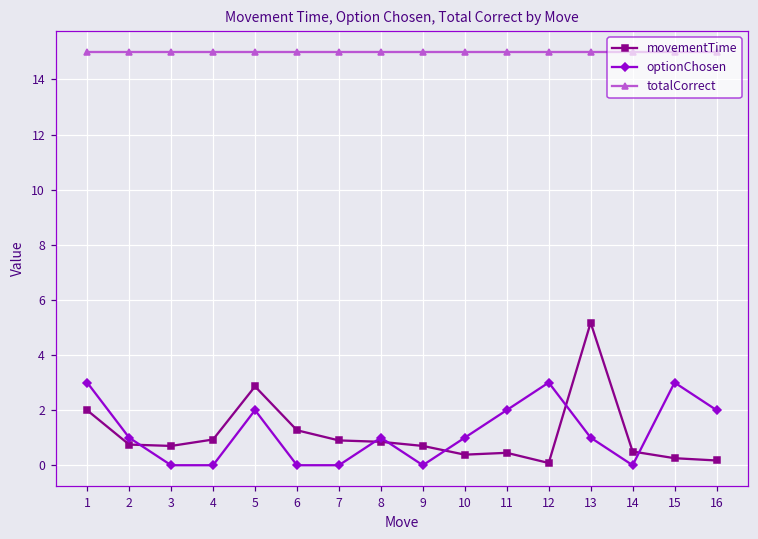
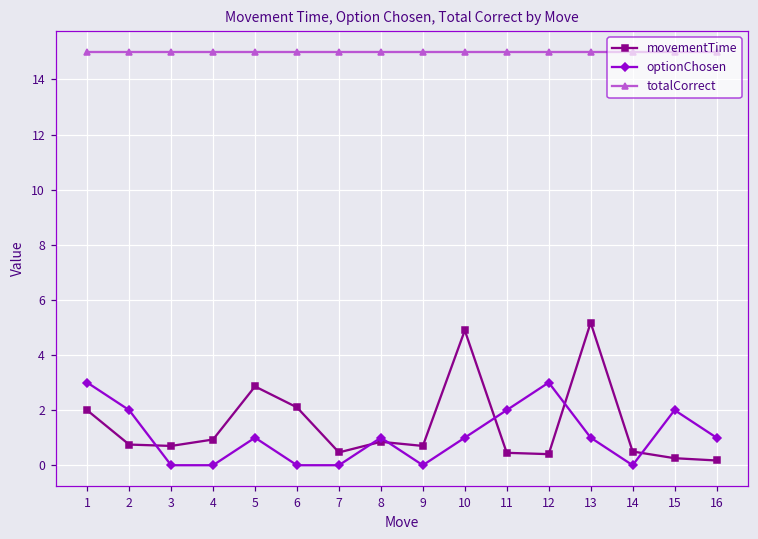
optionChosen, 2: 1 -> 2
optionChosen, 5: 2 -> 1
movementTime, 6: 1.3 -> 2.1
movementTime, 7: 0.9 -> 0.5
movementTime, 10: 0.4 -> 4.9
movementTime, 12: 0.1 -> 0.4
optionChosen, 15: 3 -> 2
optionChosen, 16: 2 -> 1
